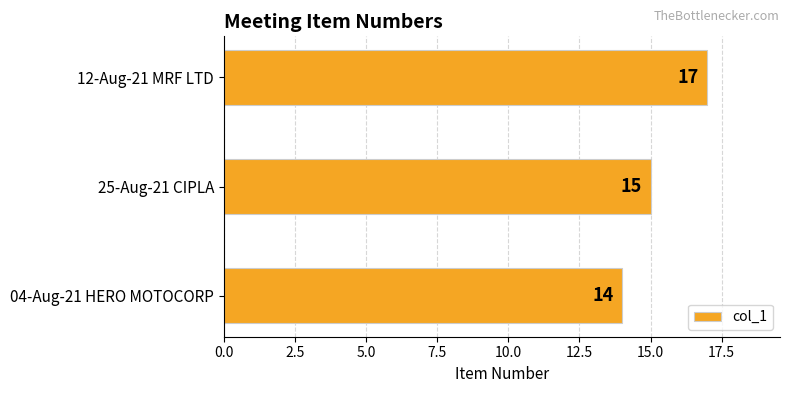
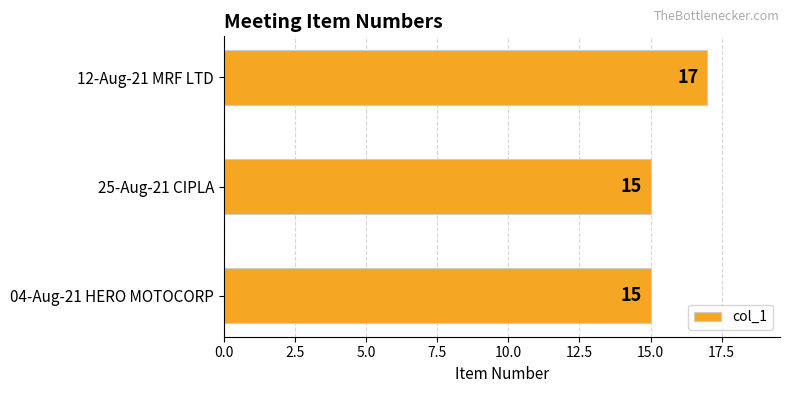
04-Aug-21 HERO MOTOCORP: 14 -> 15
